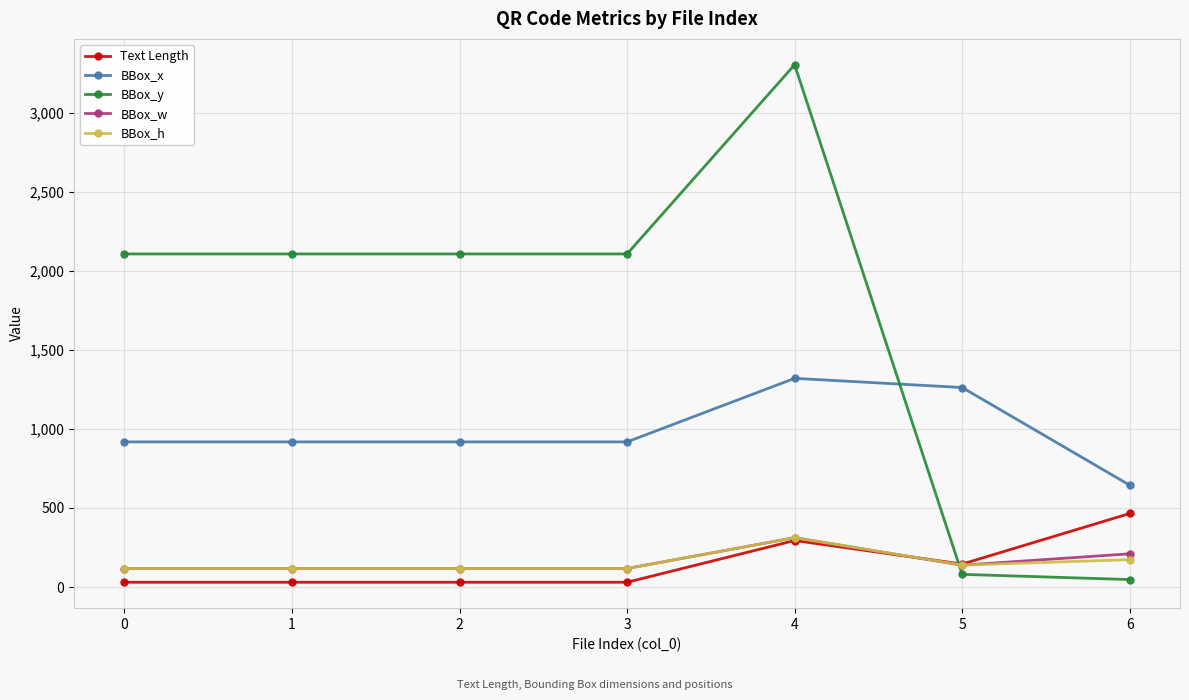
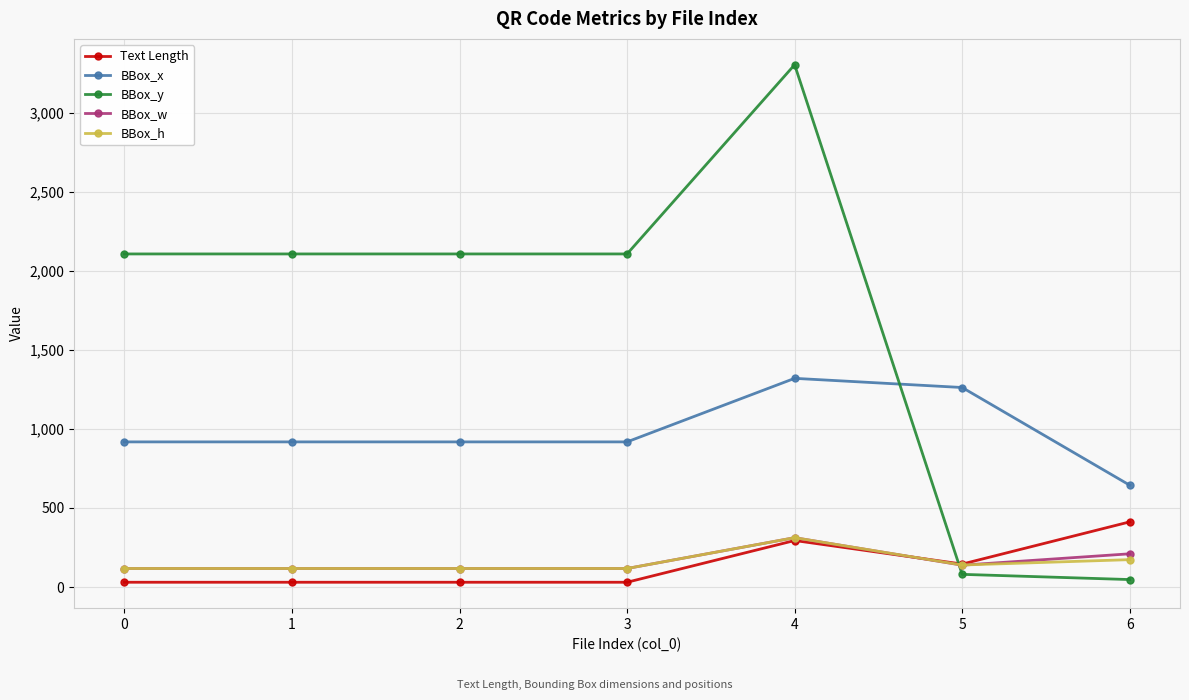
Text Length, 6: 470 -> 410
